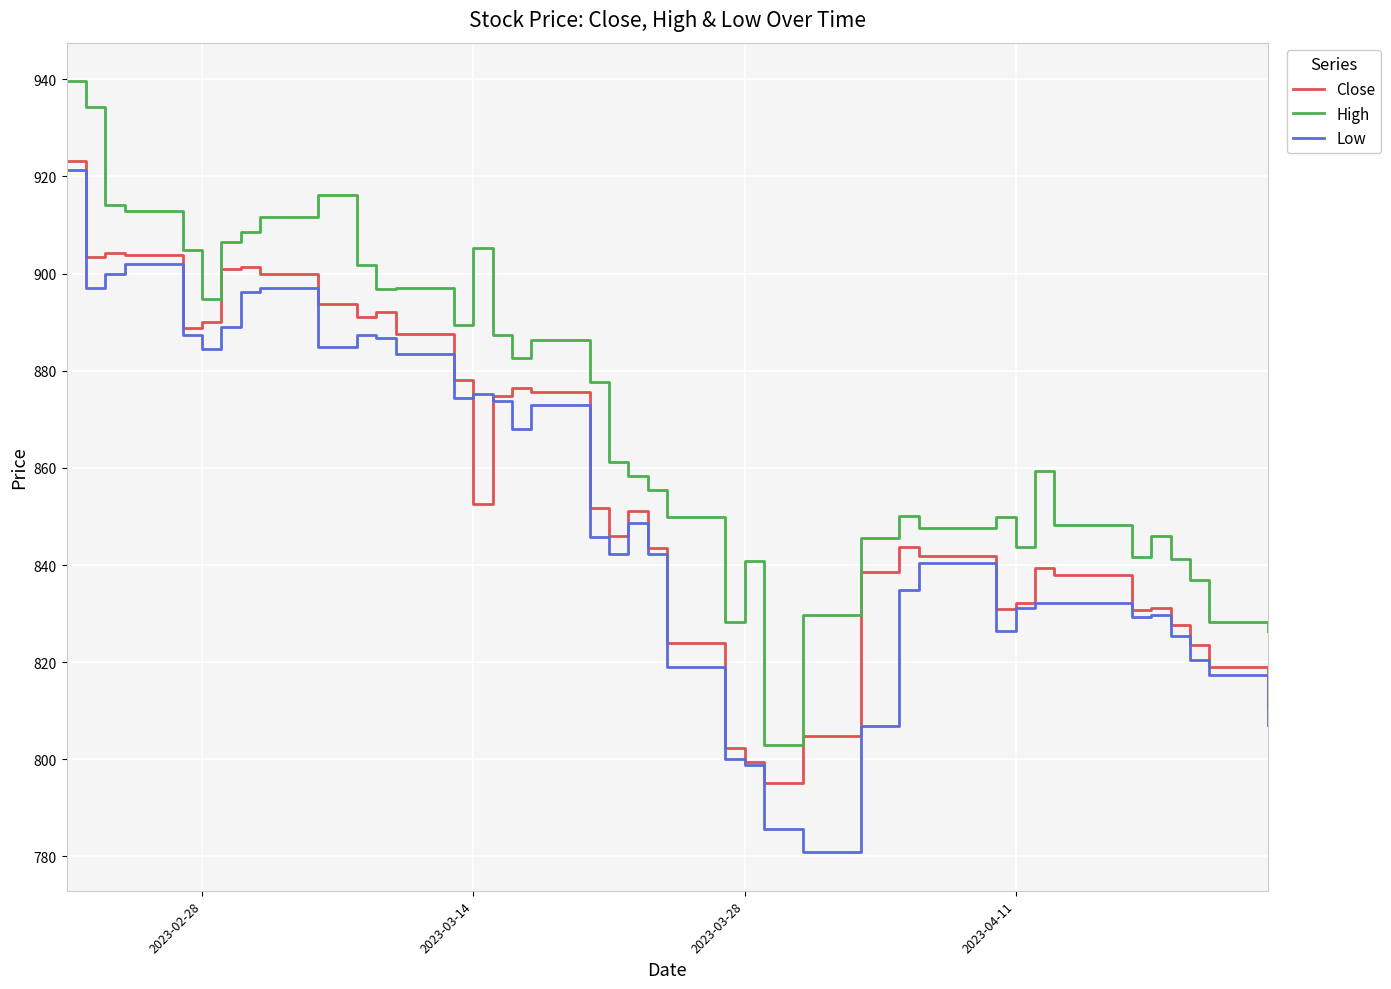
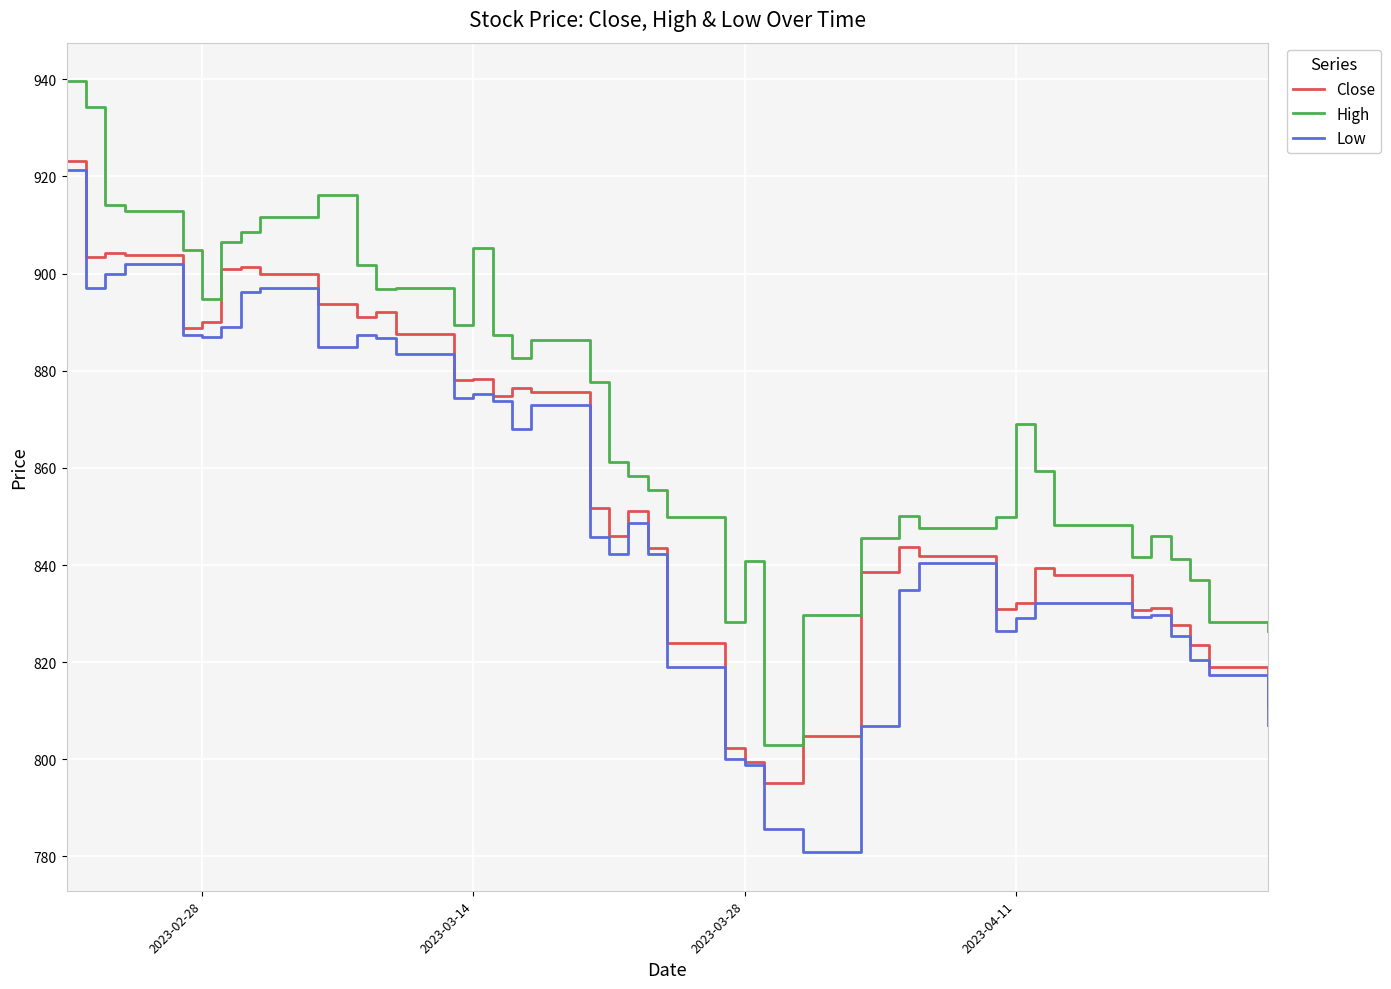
Low, 2023-02-28: 885 -> 887
Close, 2023-03-14: 853 -> 878
High, 2023-04-11: 844 -> 869
Low, 2023-04-11: 831 -> 829
